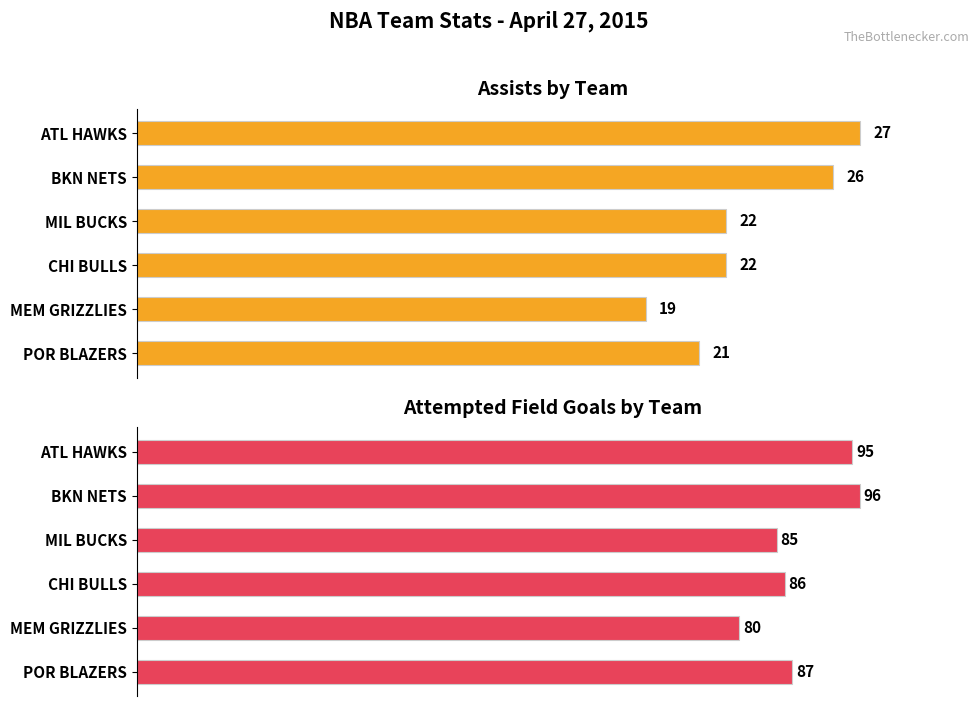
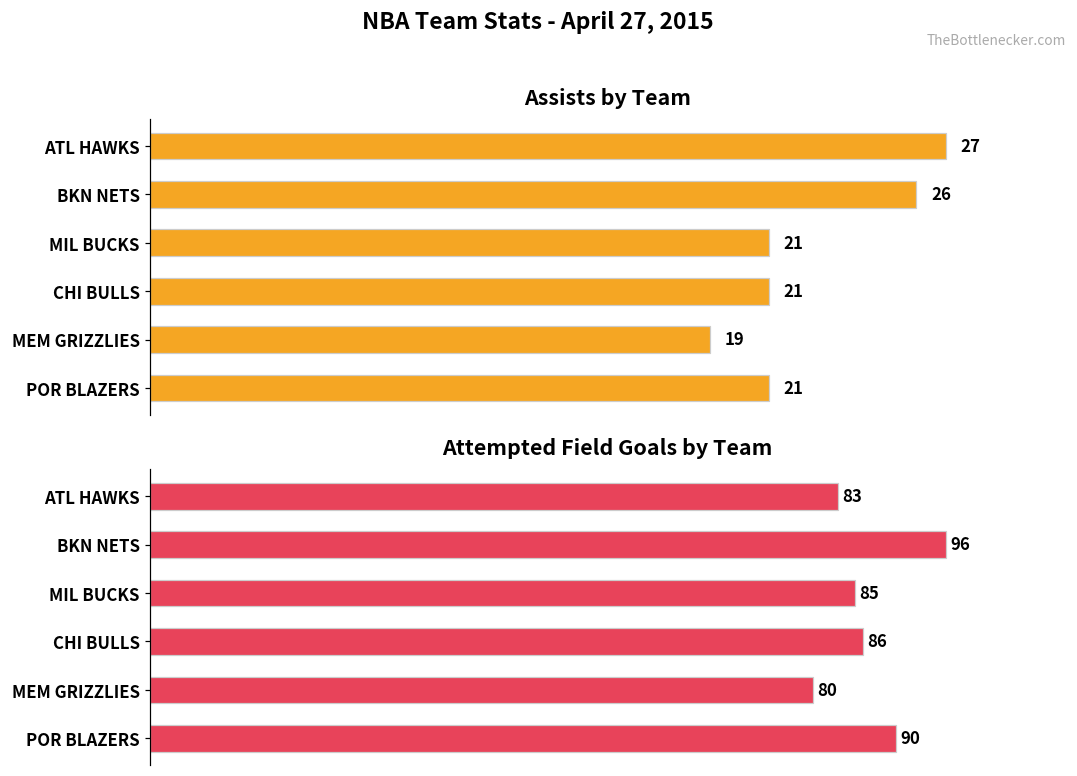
Assists by Team, MIL BUCKS: 22 -> 21
Assists by Team, CHI BULLS: 22 -> 21
Attempted Field Goals by Team, ATL HAWKS: 95 -> 83
Attempted Field Goals by Team, POR BLAZERS: 87 -> 90
